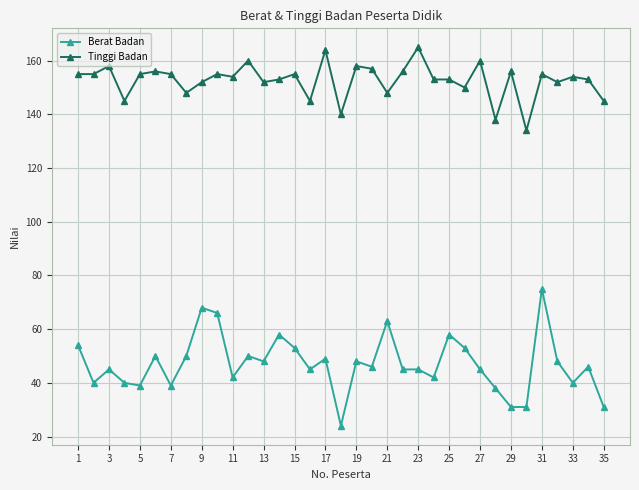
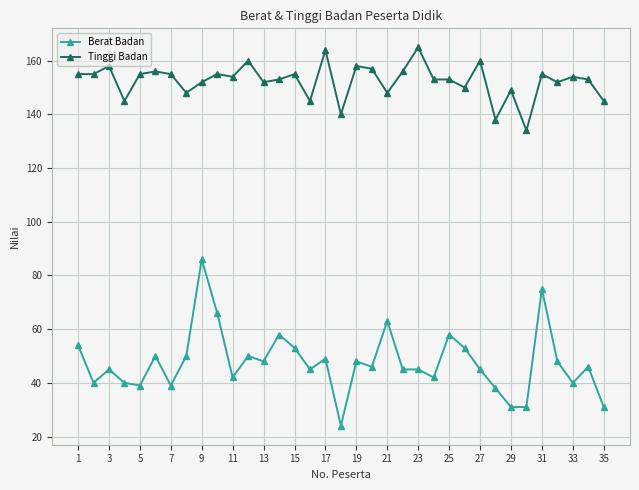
Berat Badan, 9: 68 -> 86
Tinggi Badan, 29: 156 -> 149
